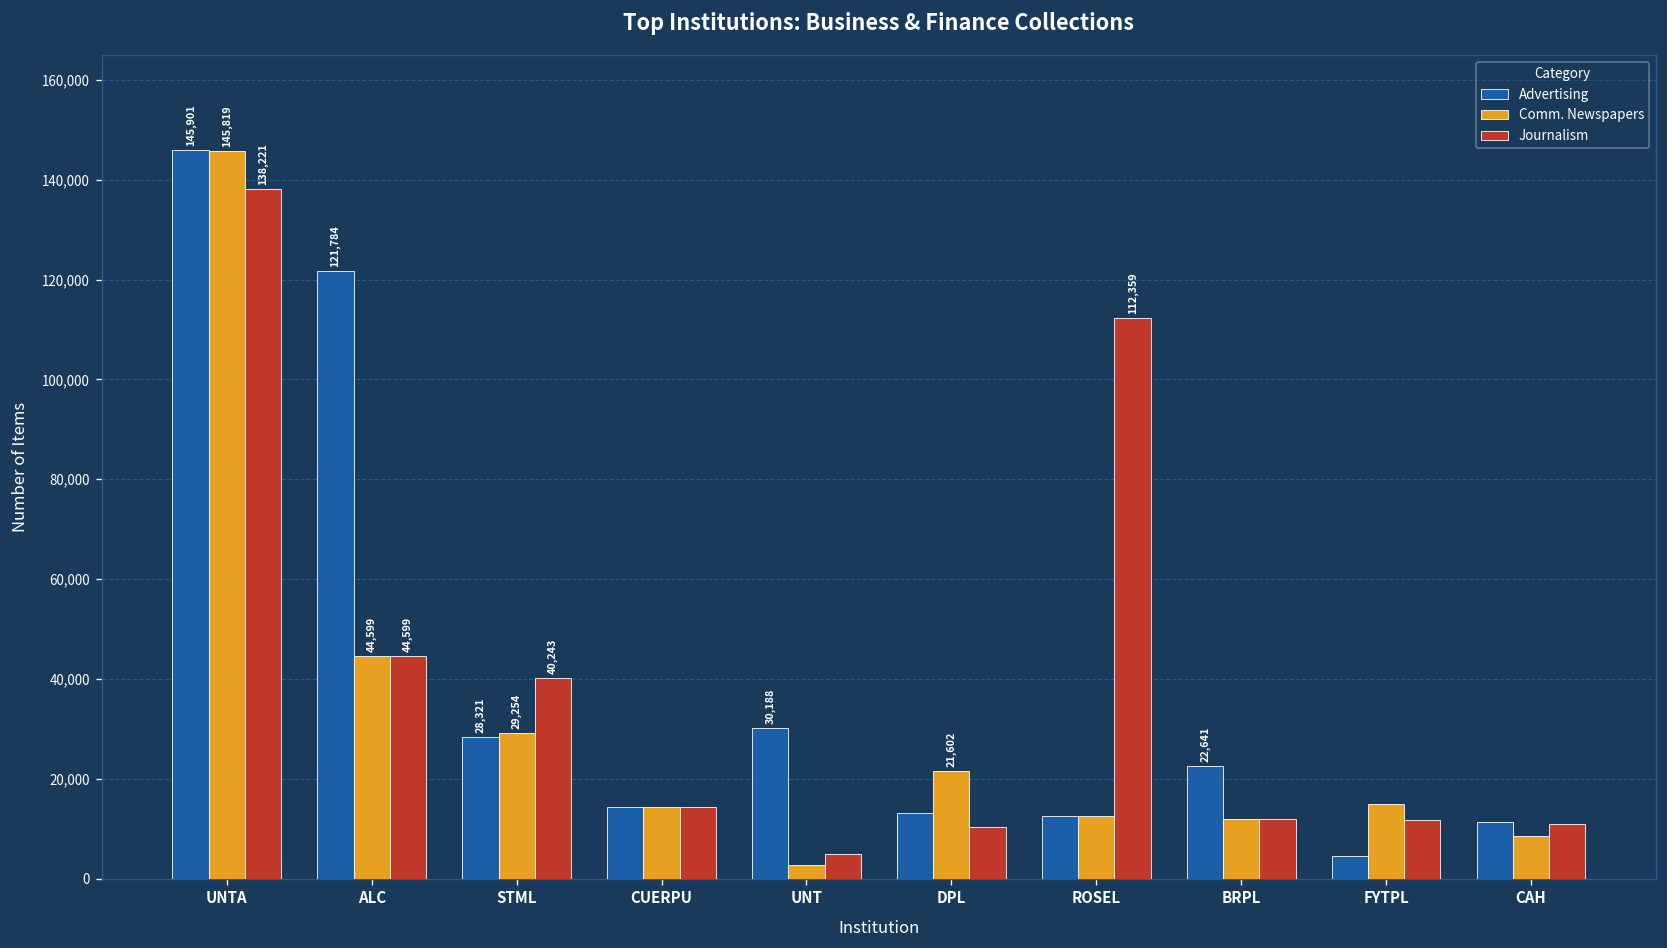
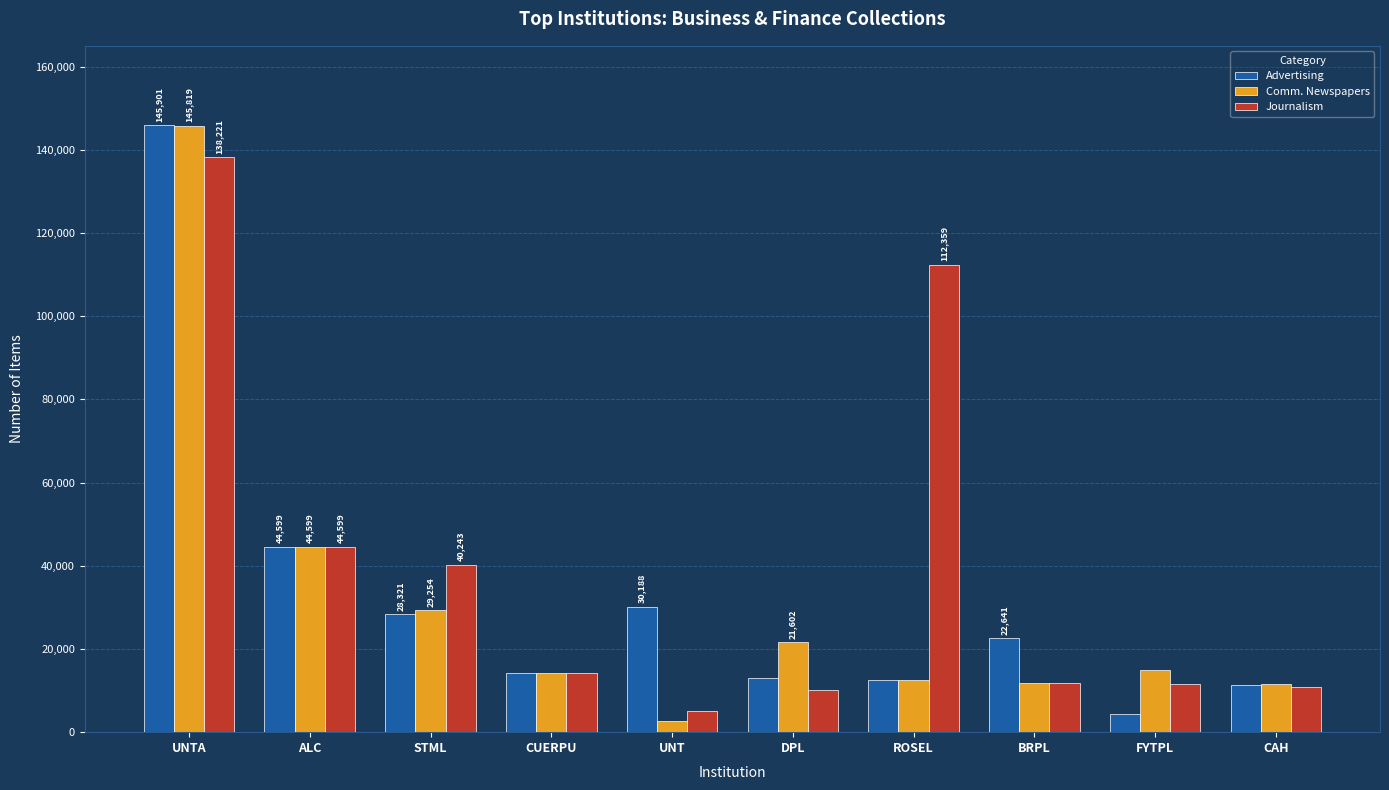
Advertising, ALC: 121,784 -> 44,599
Comm. Newspapers, CAH: 8,000 -> 12,000
